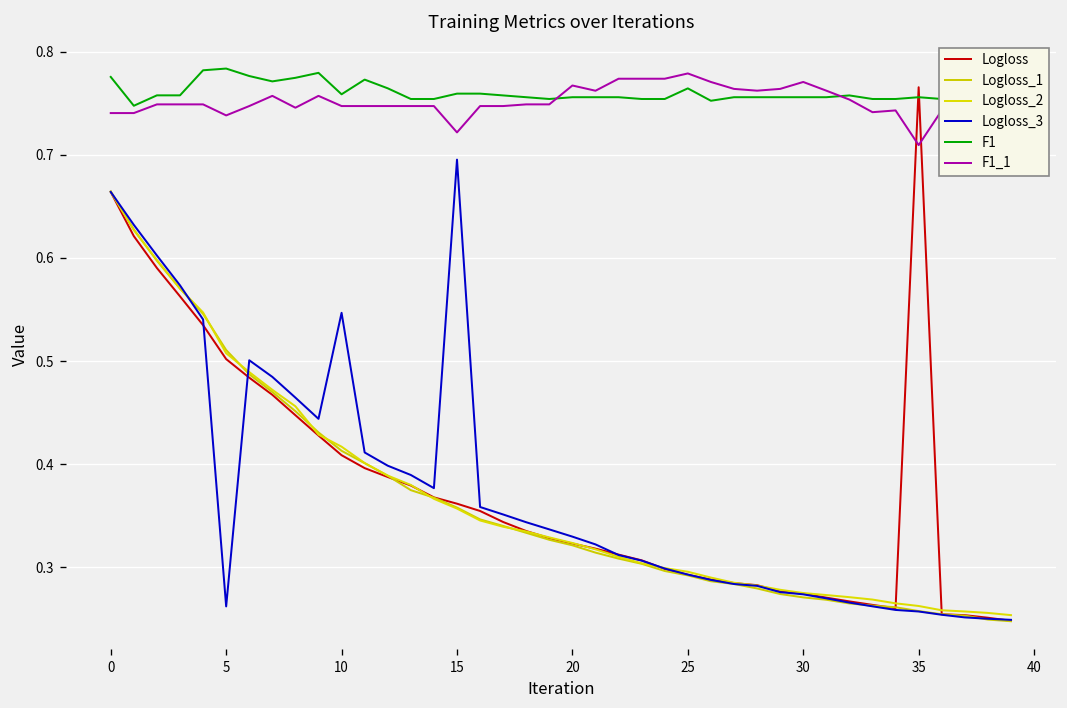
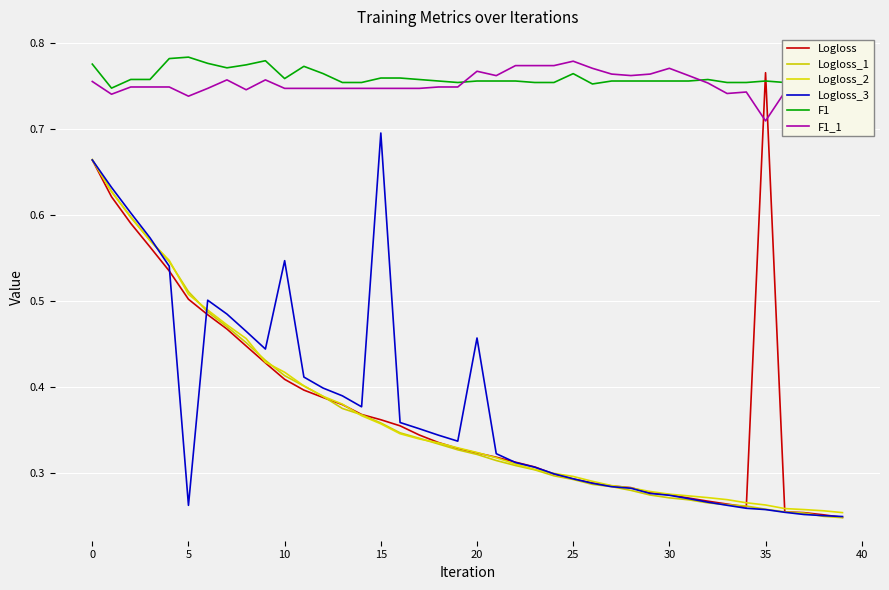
F1_1, 0: 0.74 -> 0.76
F1_1, 15: 0.72 -> 0.75
Logloss_3, 20: 0.33 -> 0.46
